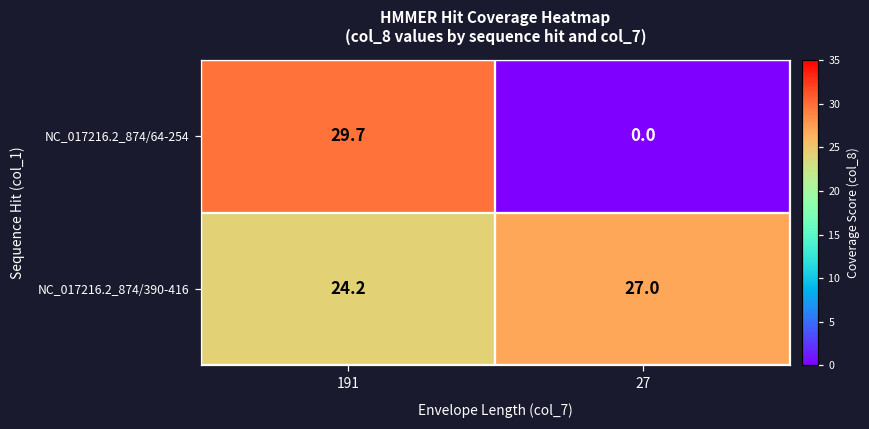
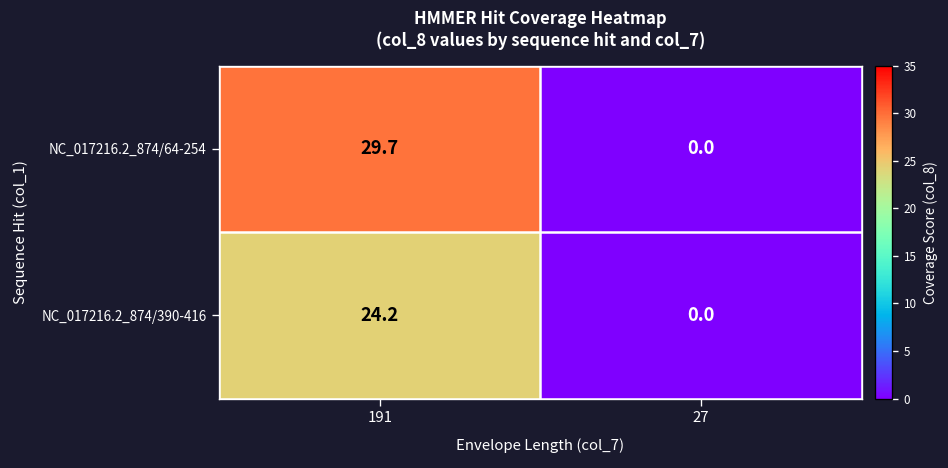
NC_017216.2_874/390-416, 27: 27.0 -> 0.0
